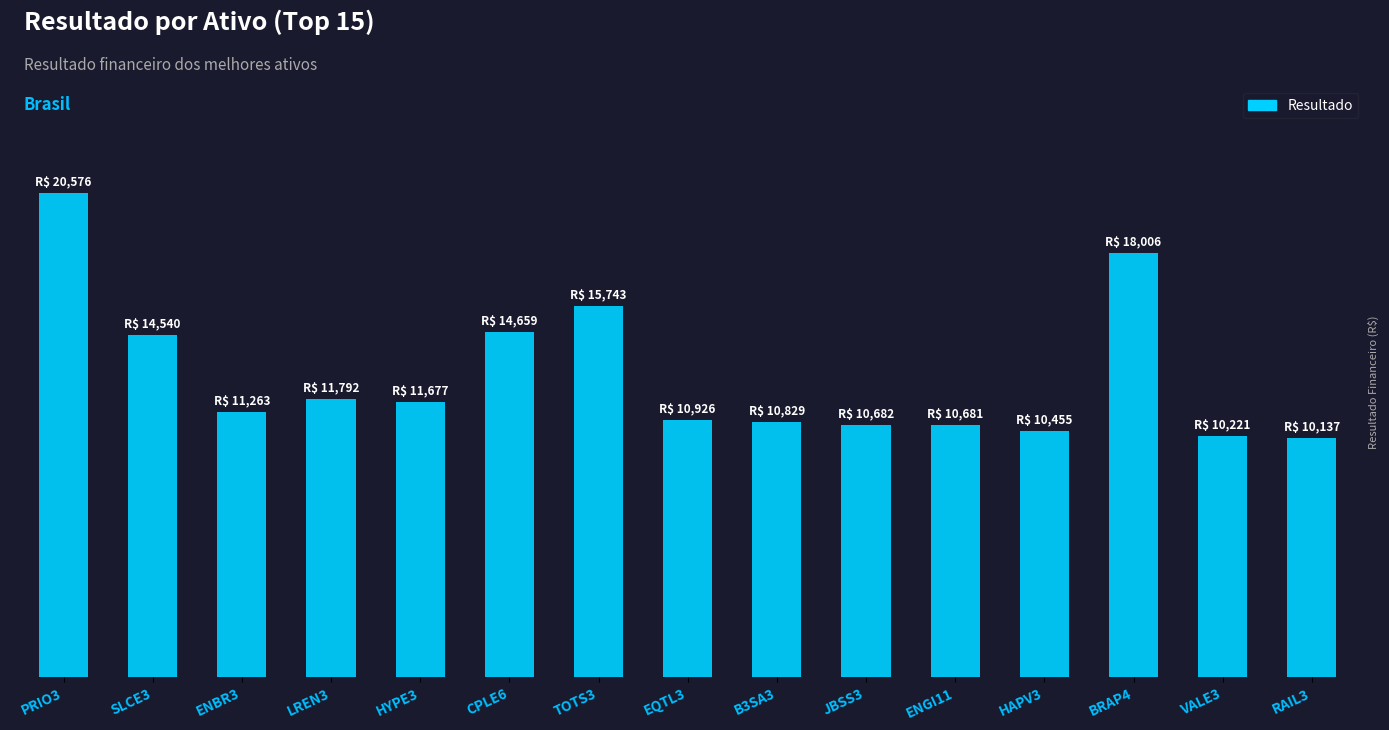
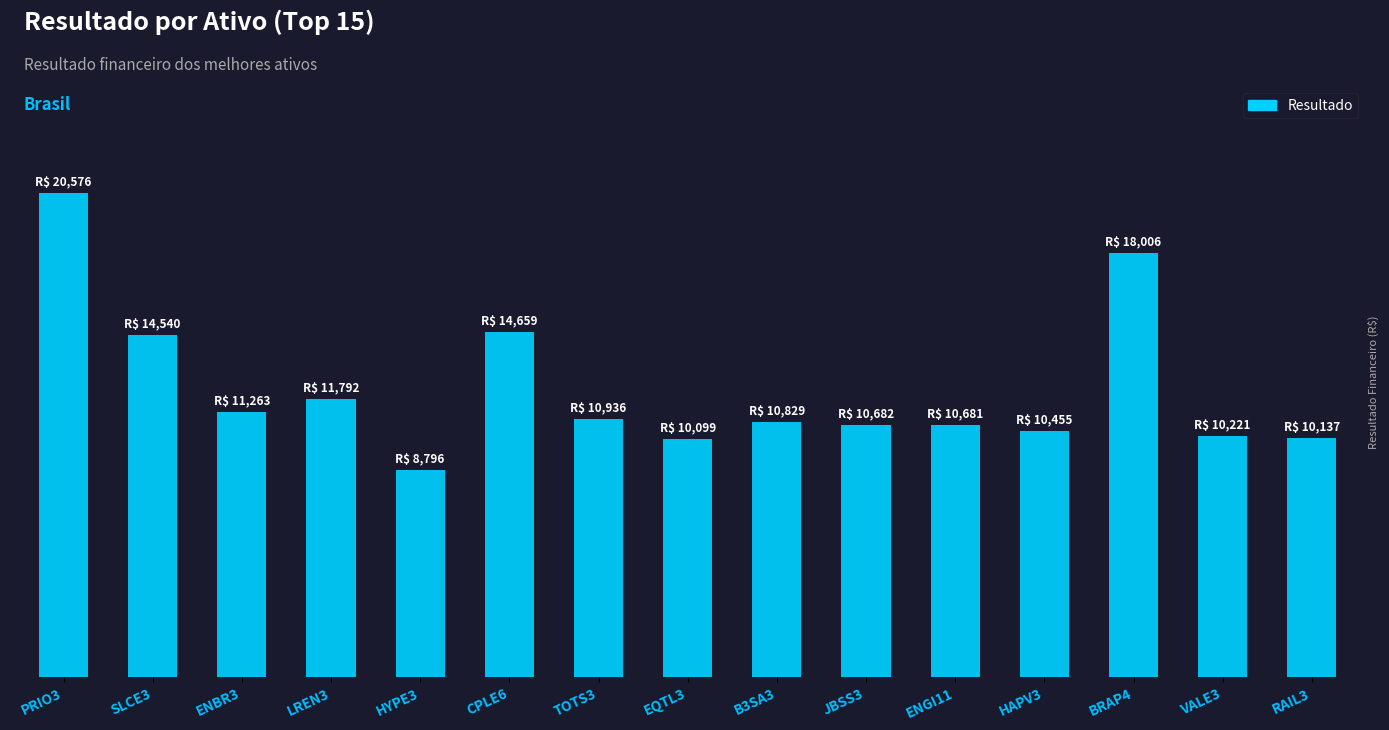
HYPE3: 11,677 -> 8,796
TOTS3: 15,743 -> 10,936
EQTL3: 10,926 -> 10,099
